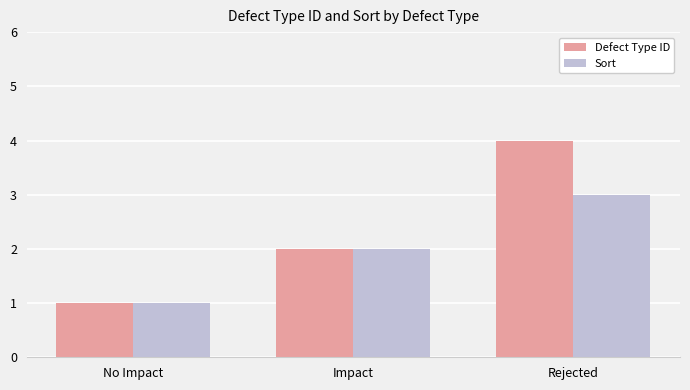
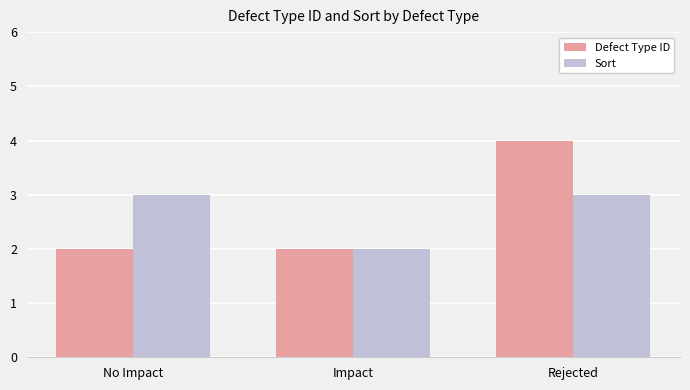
Defect Type ID, No Impact: 1 -> 2
Sort, No Impact: 1 -> 3
